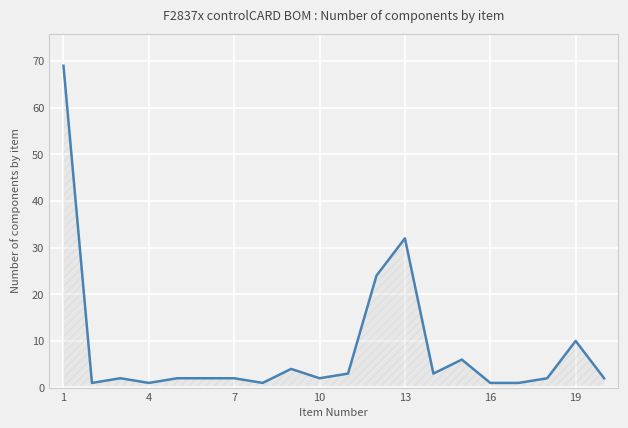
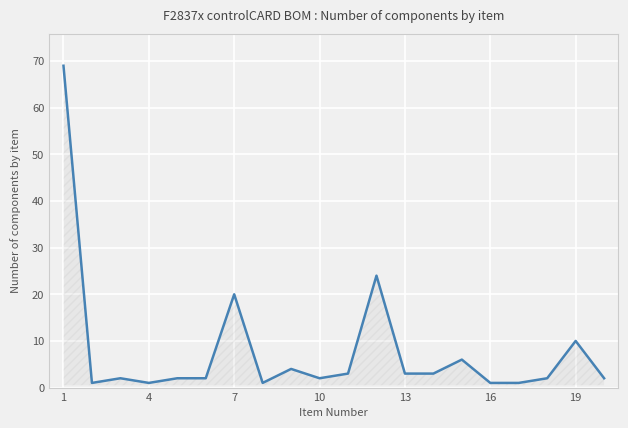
7: 2 -> 20
13: 32 -> 3
